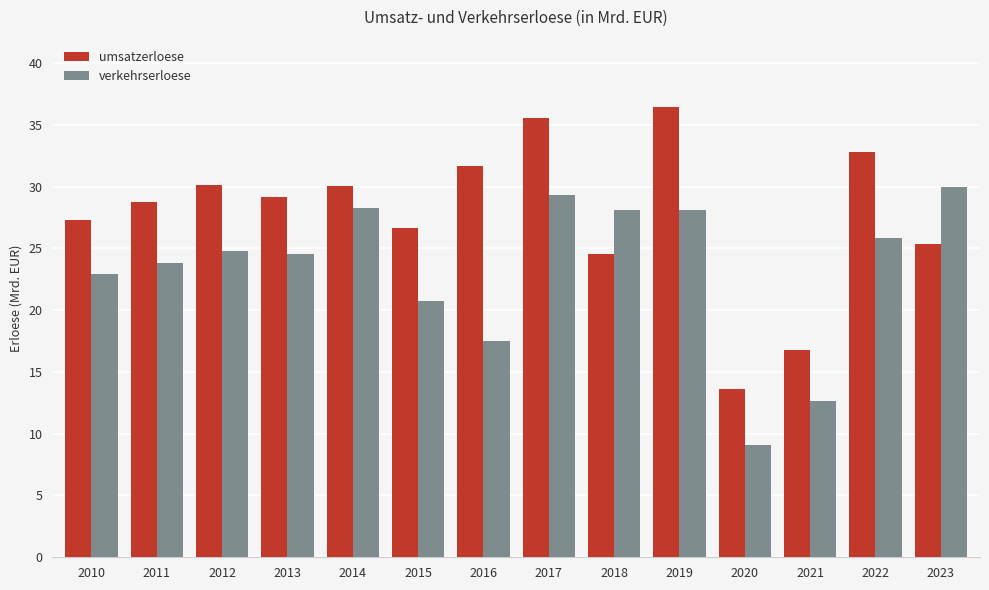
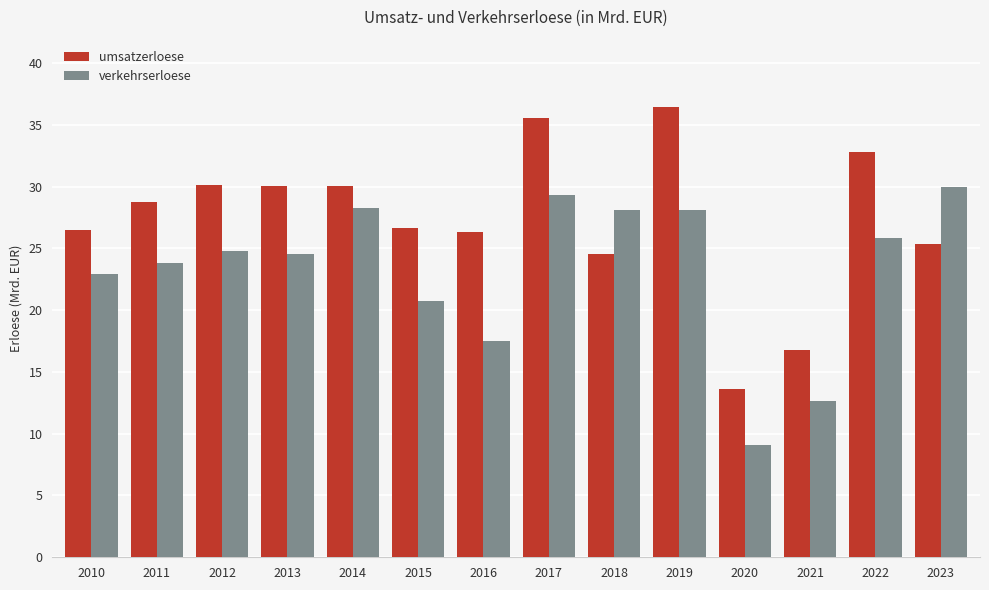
umsatzerloese, 2010: 27.3 -> 26.5
umsatzerloese, 2013: 29.2 -> 30.0
umsatzerloese, 2016: 31.7 -> 26.3
